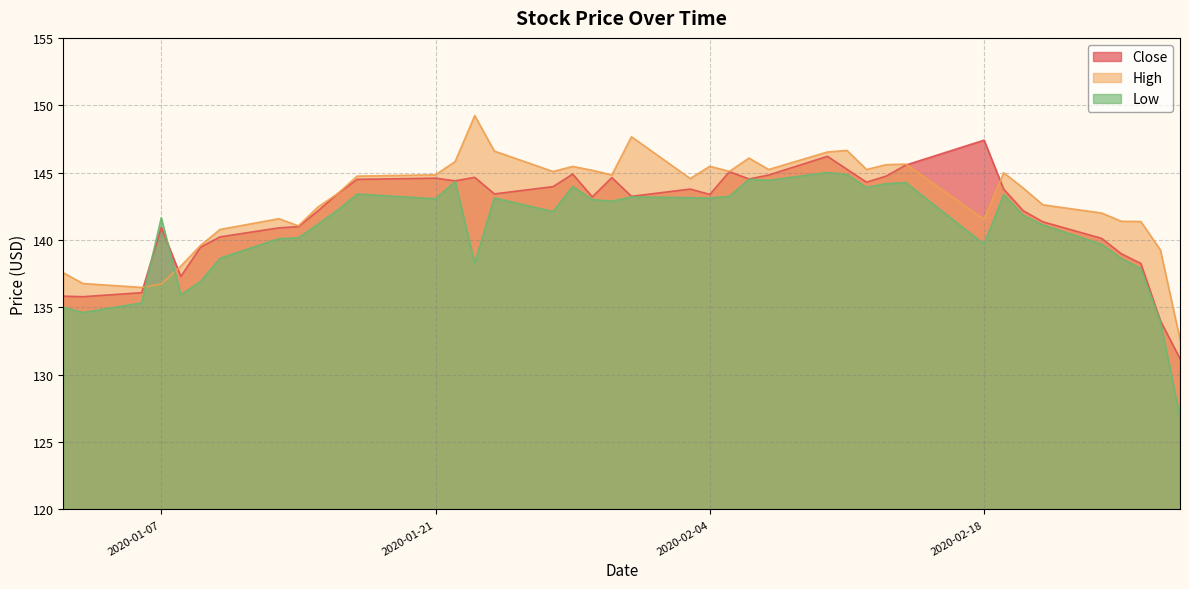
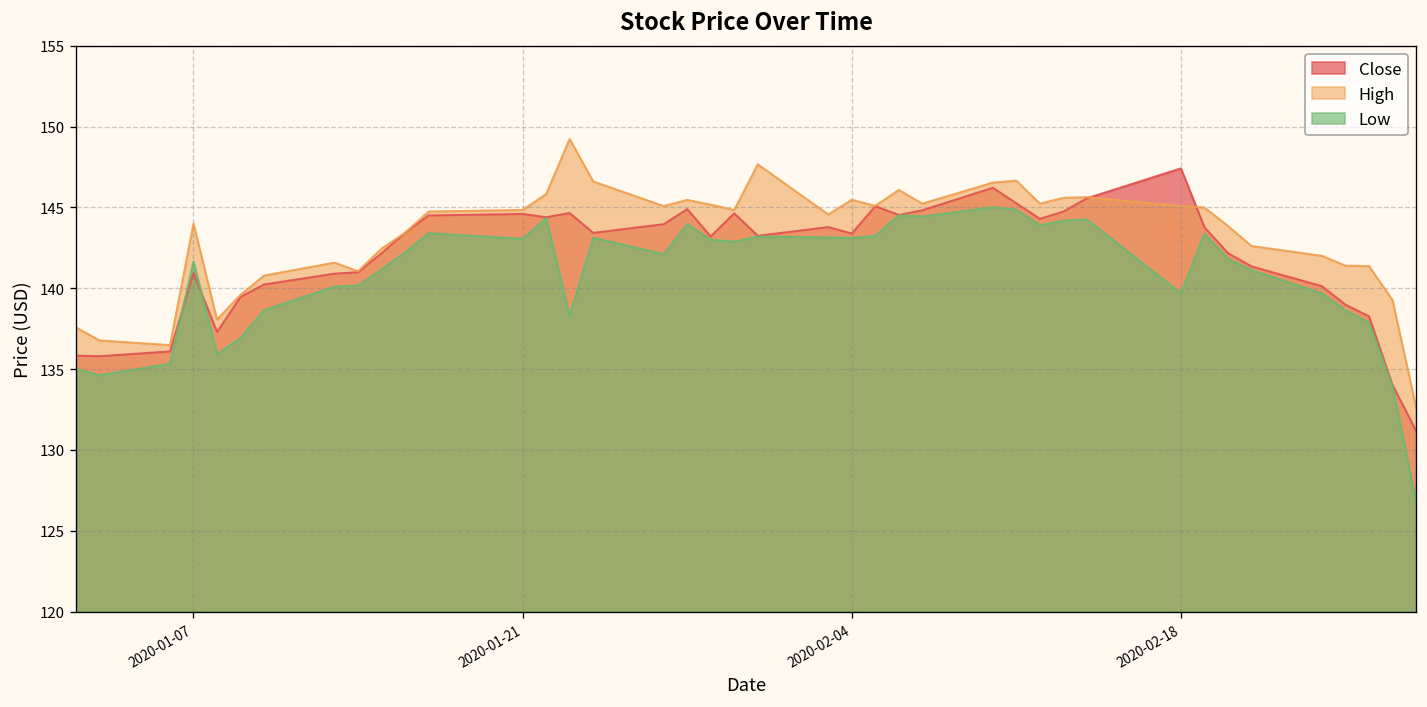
High, 2020-01-07: 136.7 -> 144.0
High, 2020-02-18: 141.5 -> 145.1
